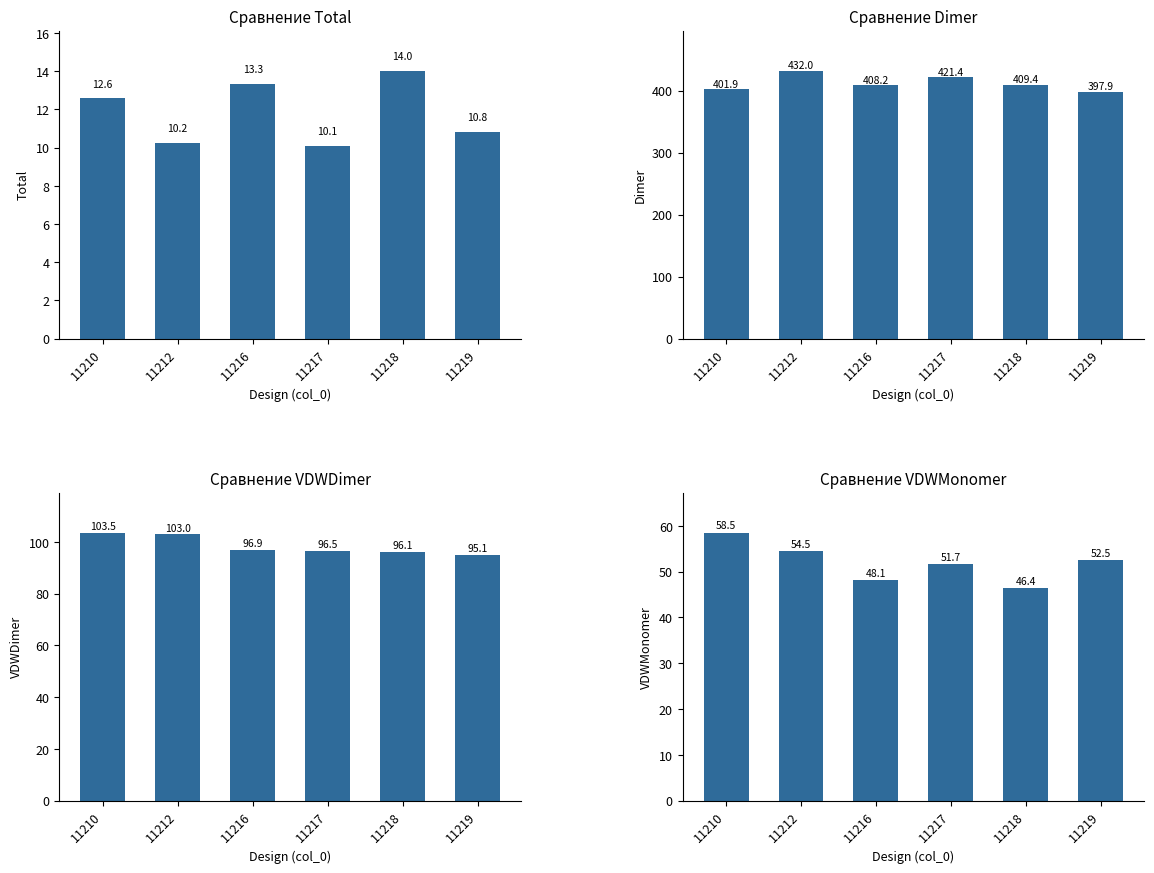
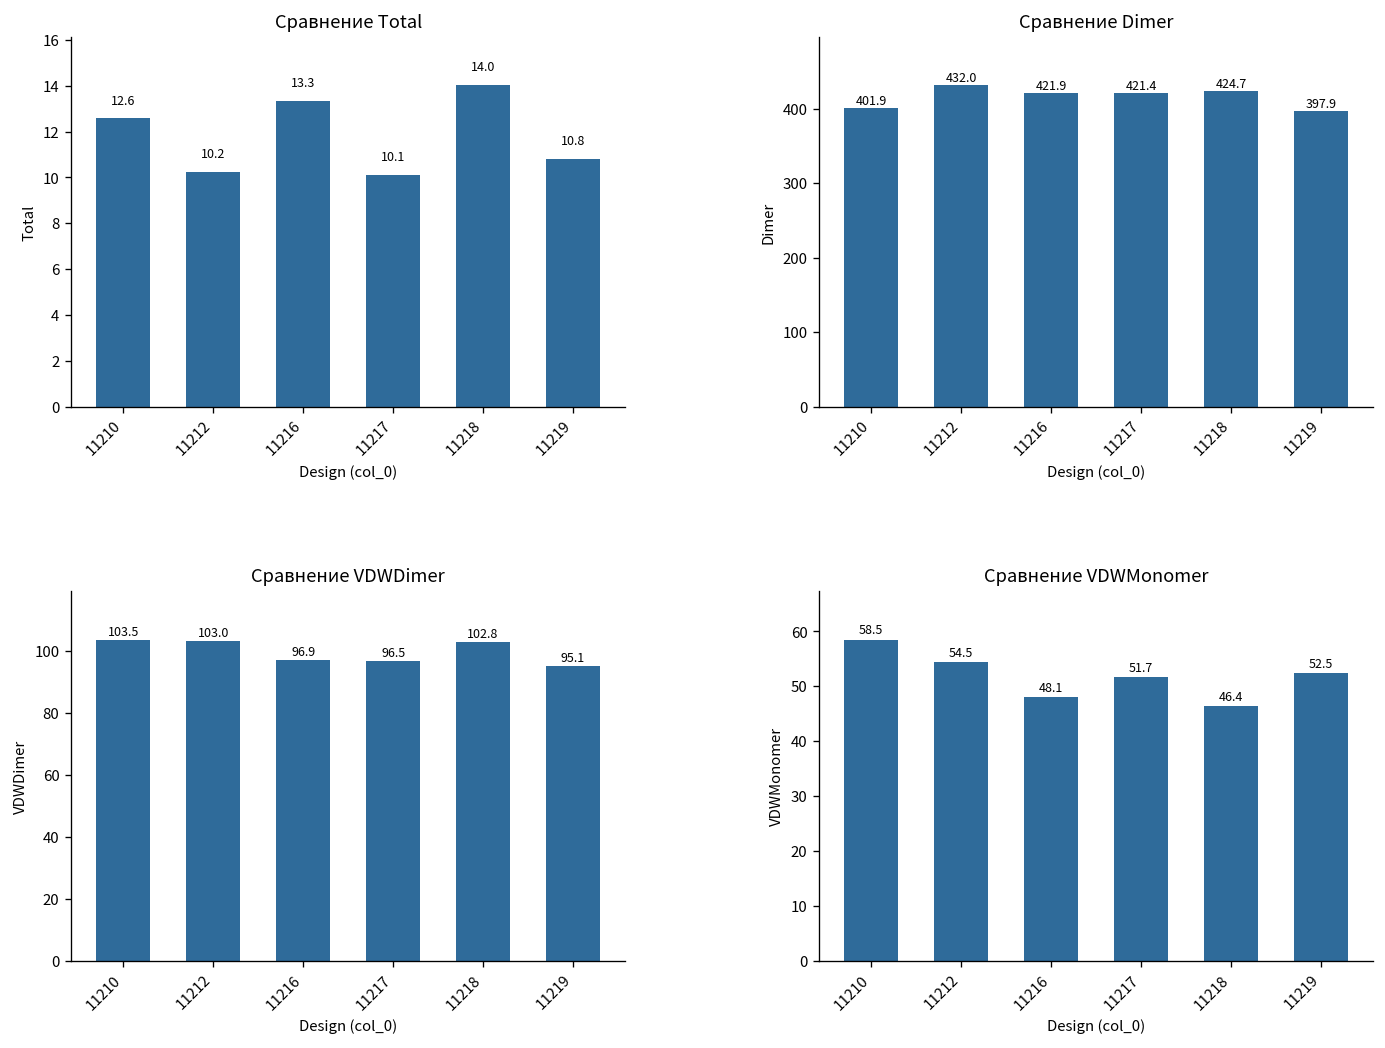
Сравнение Dimer, 11216: 408.2 -> 421.9
Сравнение Dimer, 11218: 409.4 -> 424.7
Сравнение VDWDimer, 11218: 96.1 -> 102.8
